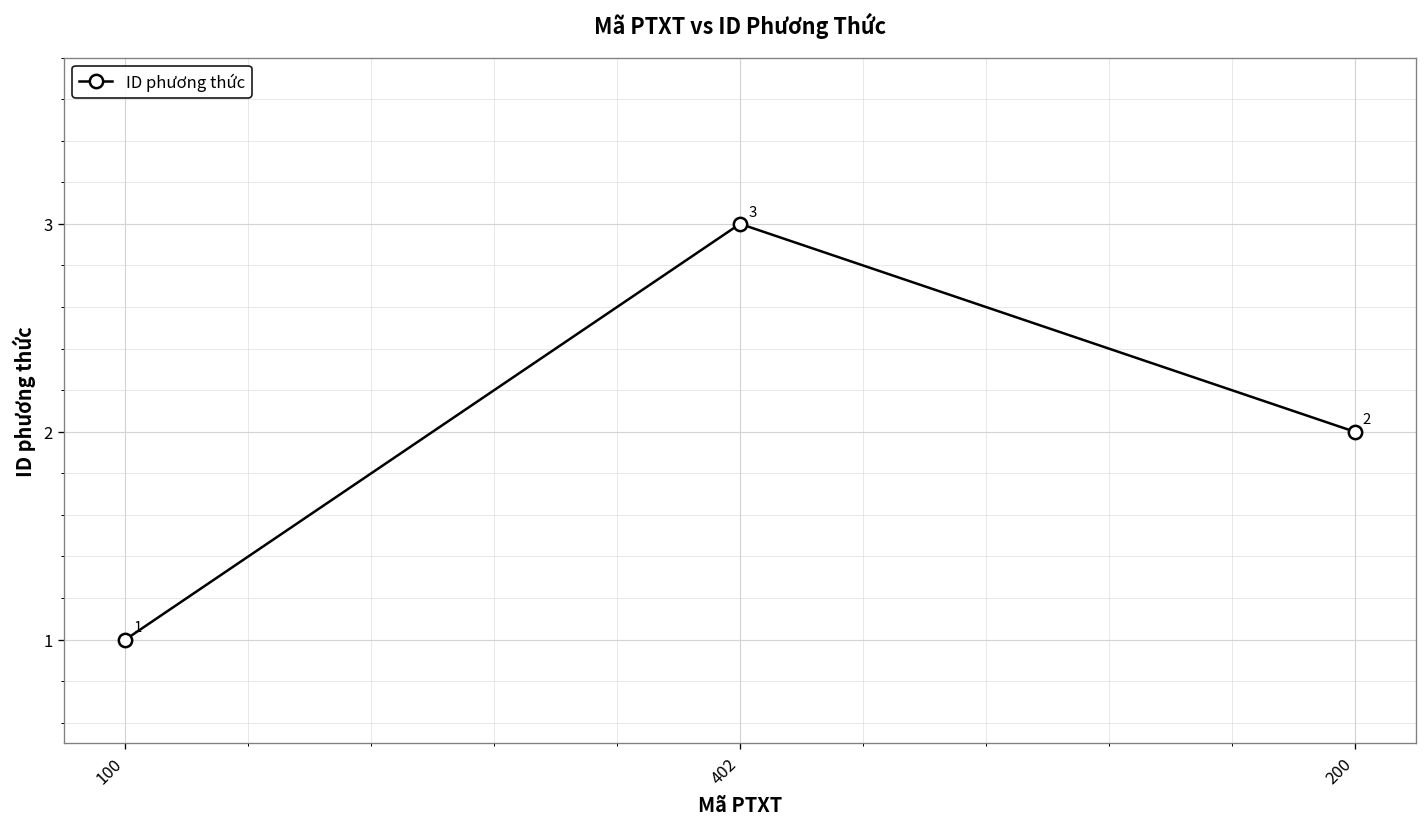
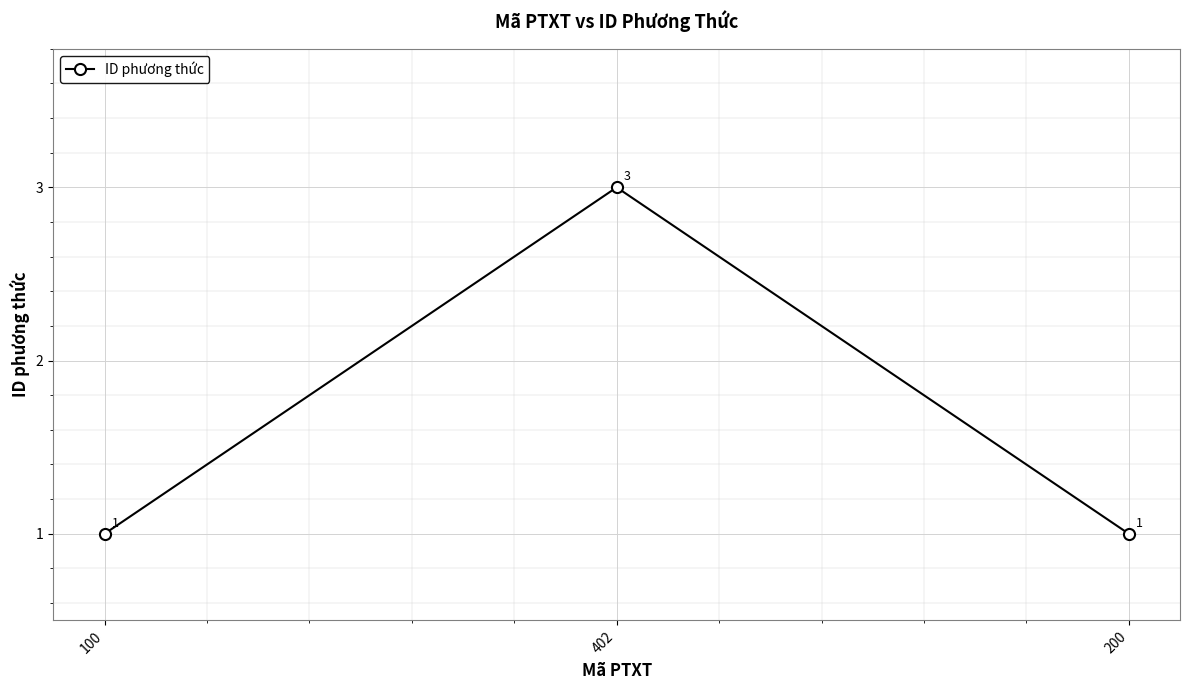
200: 2 -> 1
